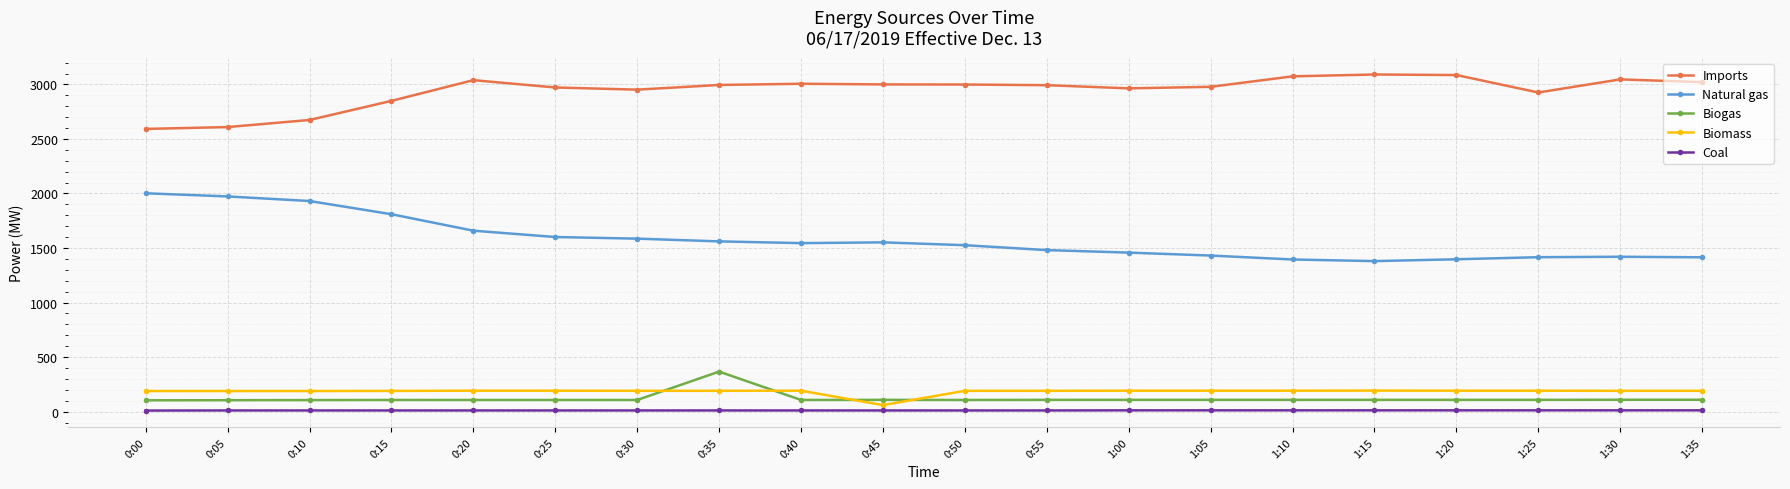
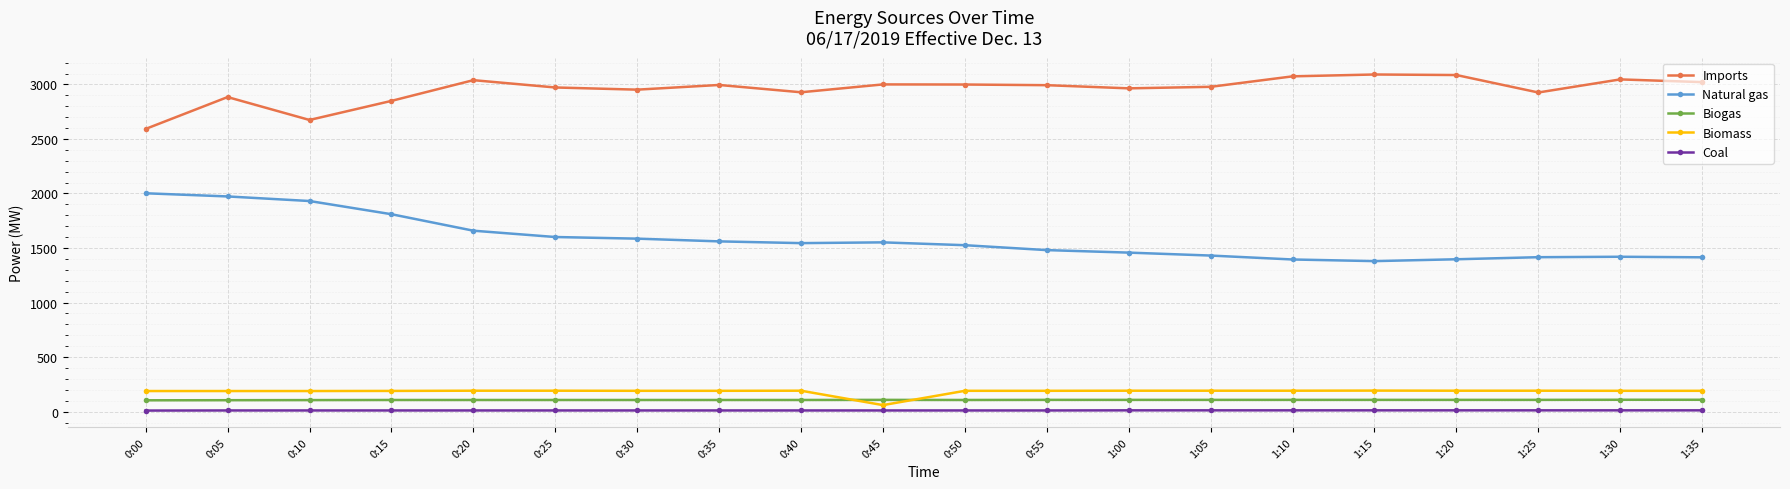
Imports, 0:05: 2610 -> 2880
Biogas, 0:35: 370 -> 110
Imports, 0:40: 3010 -> 2930
